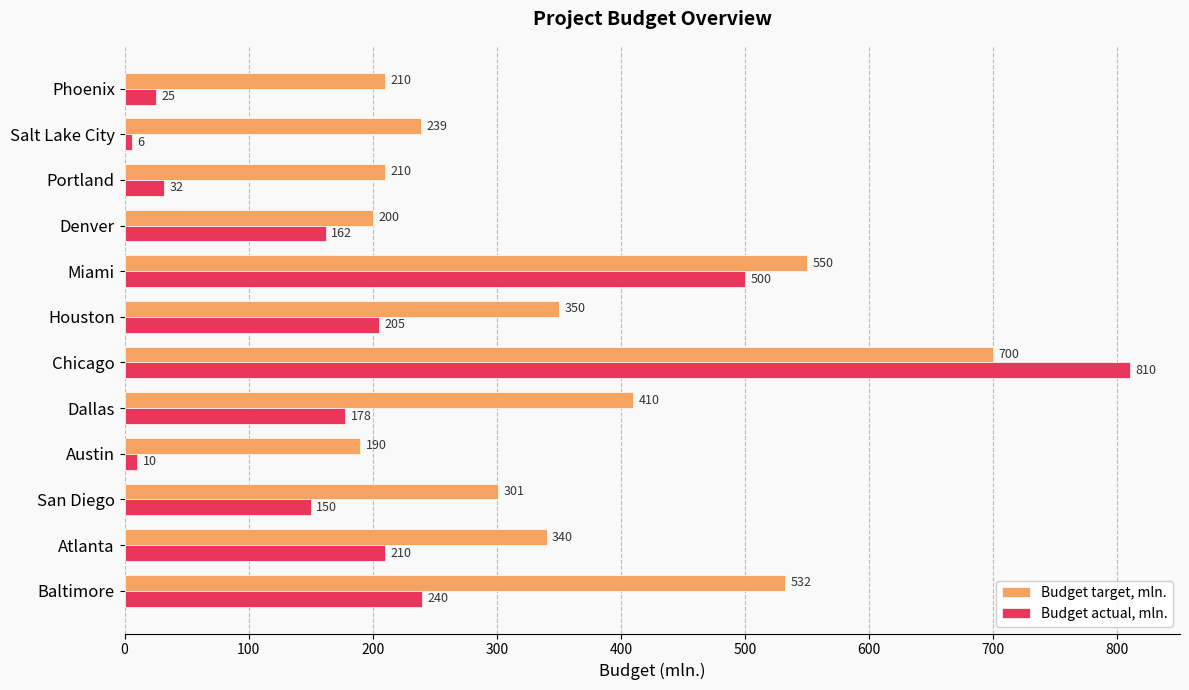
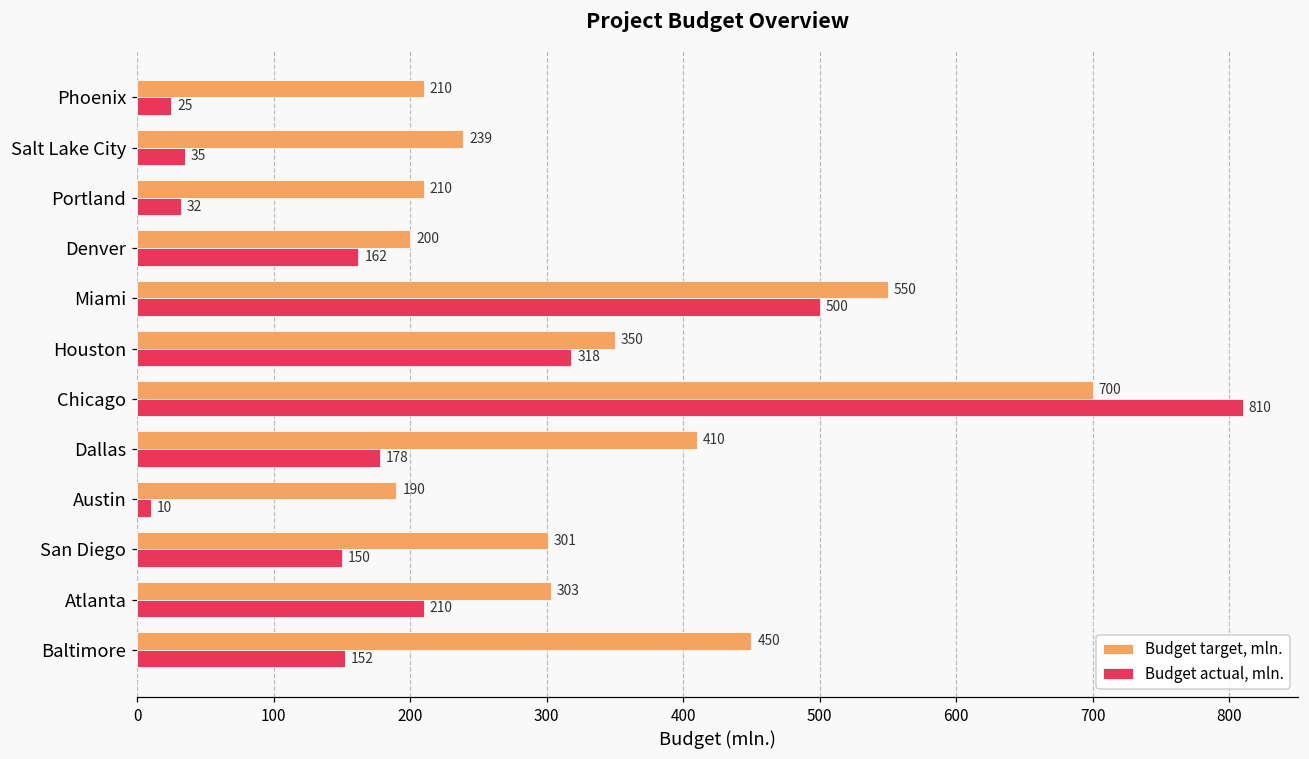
Budget actual, mln., Salt Lake City: 6 -> 35
Budget actual, mln., Houston: 205 -> 318
Budget target, mln., Atlanta: 340 -> 303
Budget target, mln., Baltimore: 532 -> 450
Budget actual, mln., Baltimore: 240 -> 152
